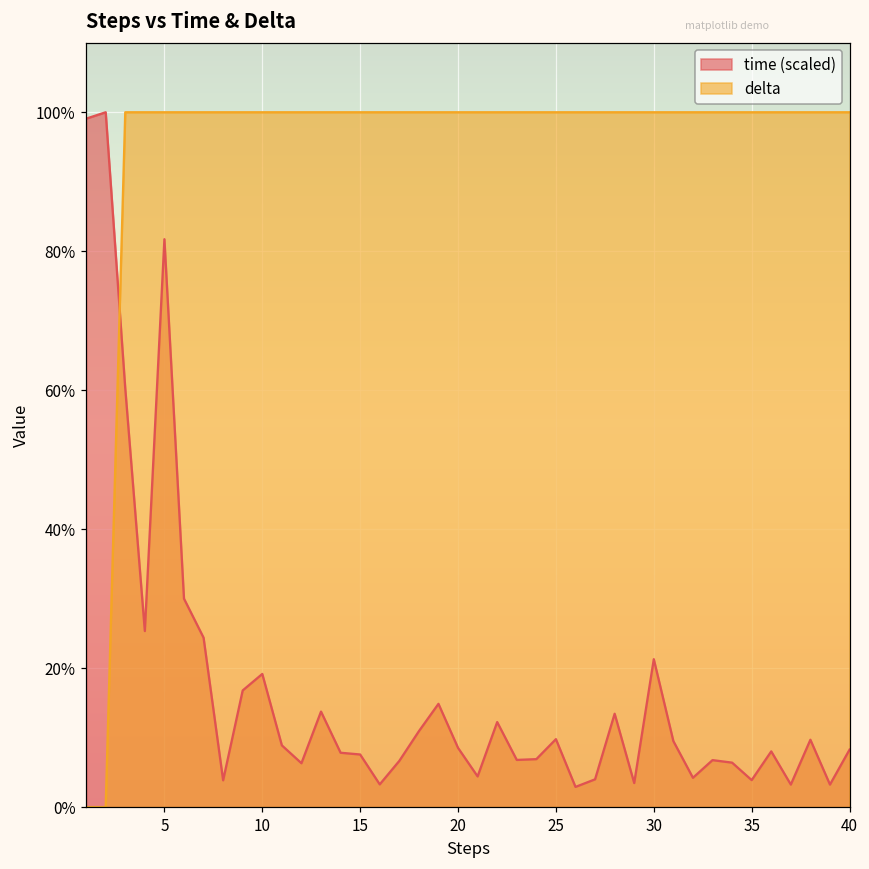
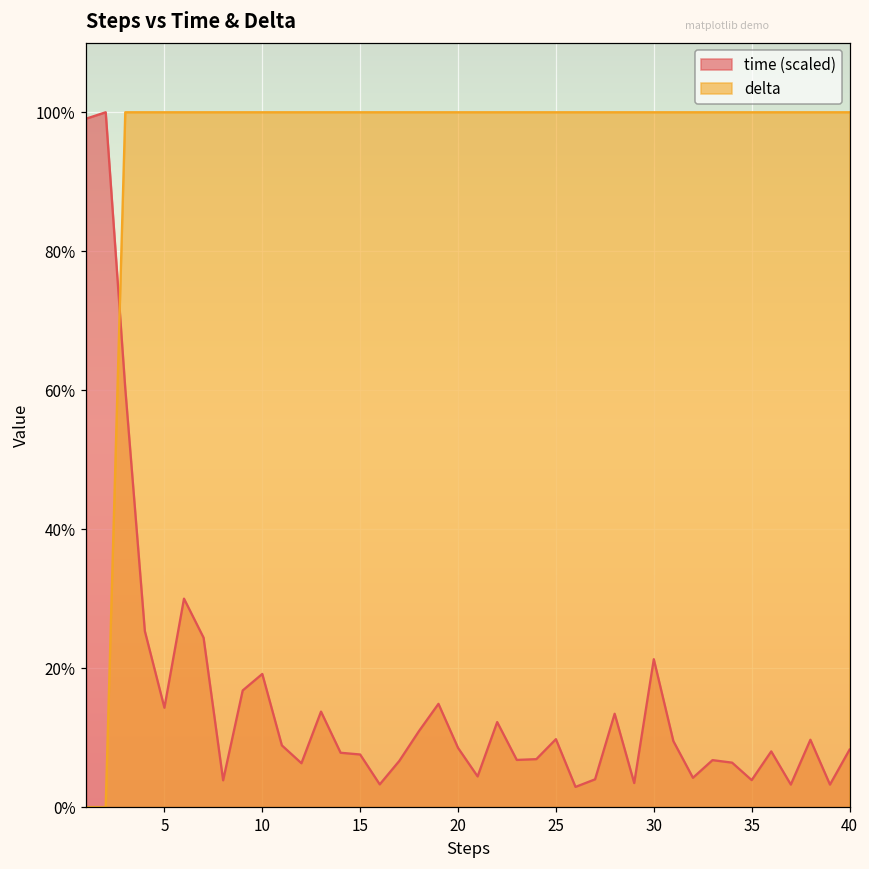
time (scaled), 5: 82% -> 14%
